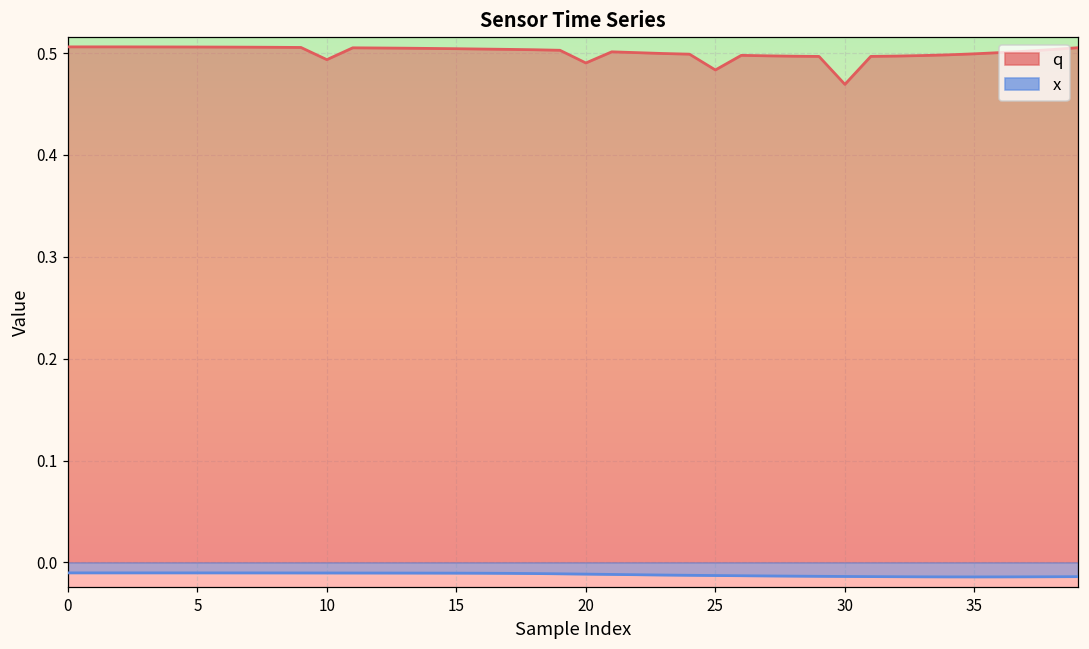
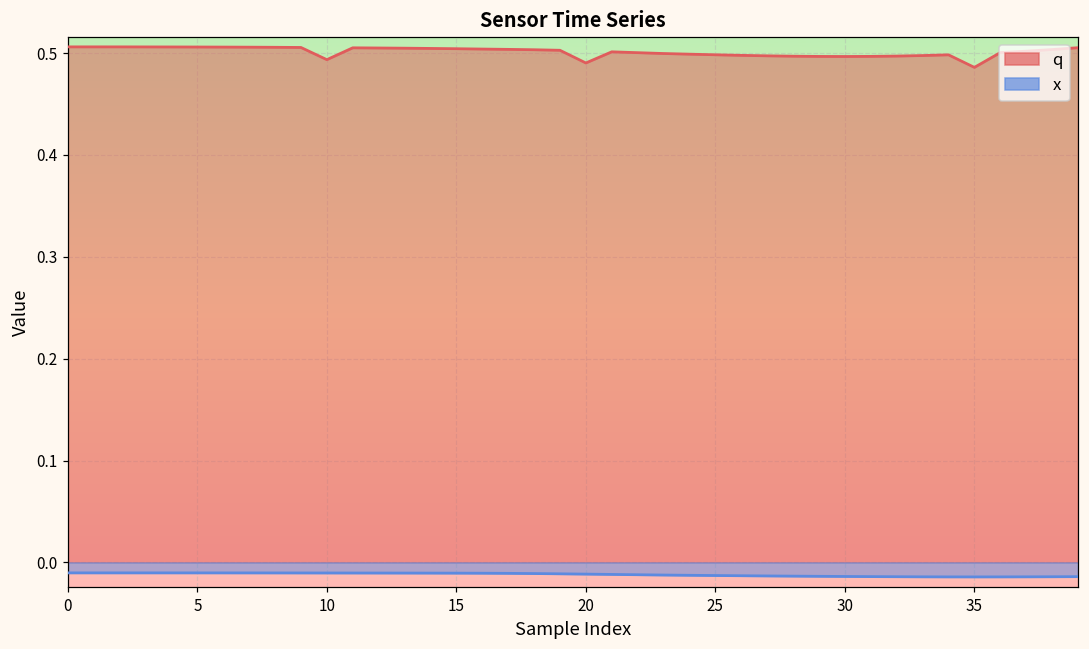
q, 25: 0.48 -> 0.50
q, 30: 0.47 -> 0.50
q, 35: 0.50 -> 0.49
